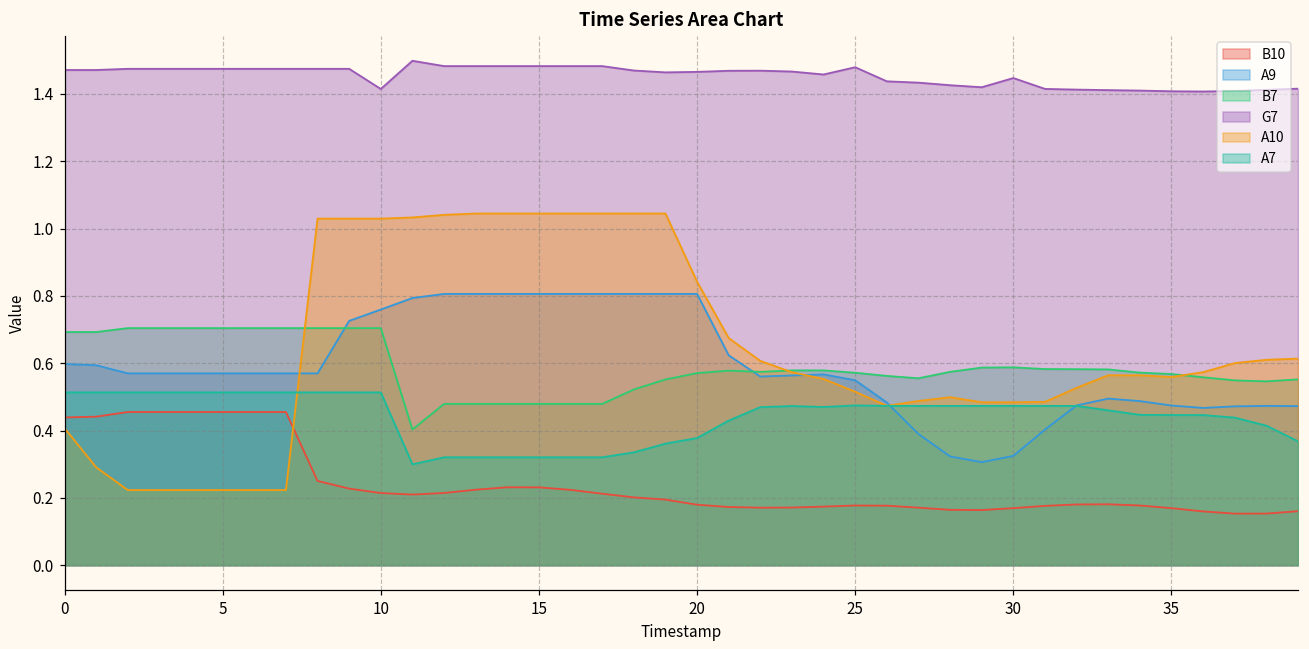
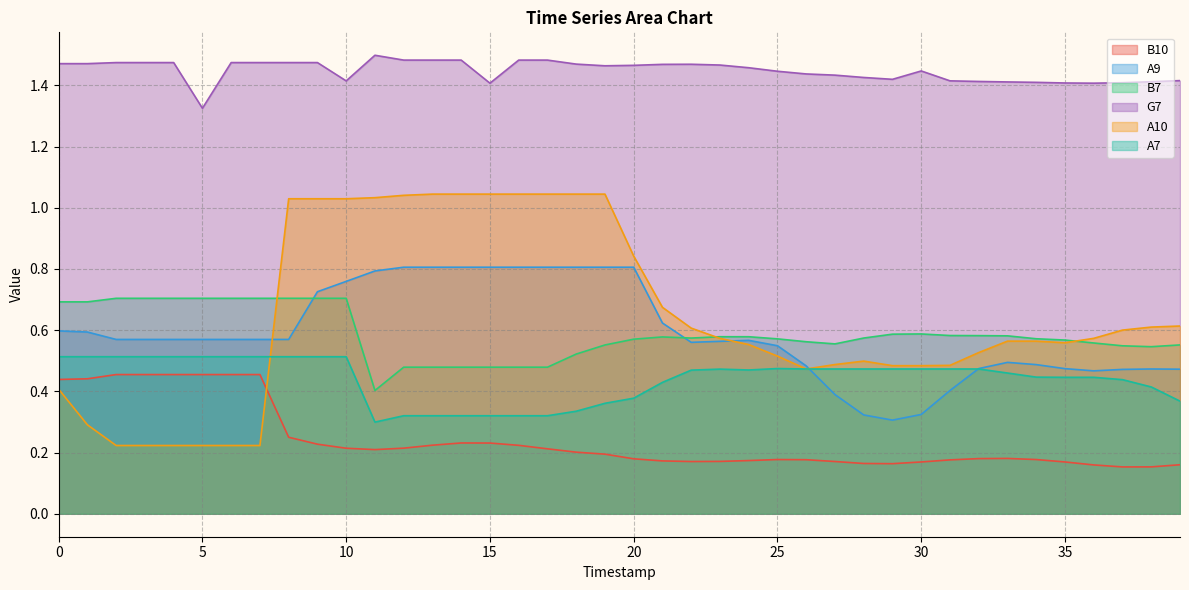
G7, 5: 1.47 -> 1.33
G7, 15: 1.48 -> 1.41
G7, 25: 1.48 -> 1.45
